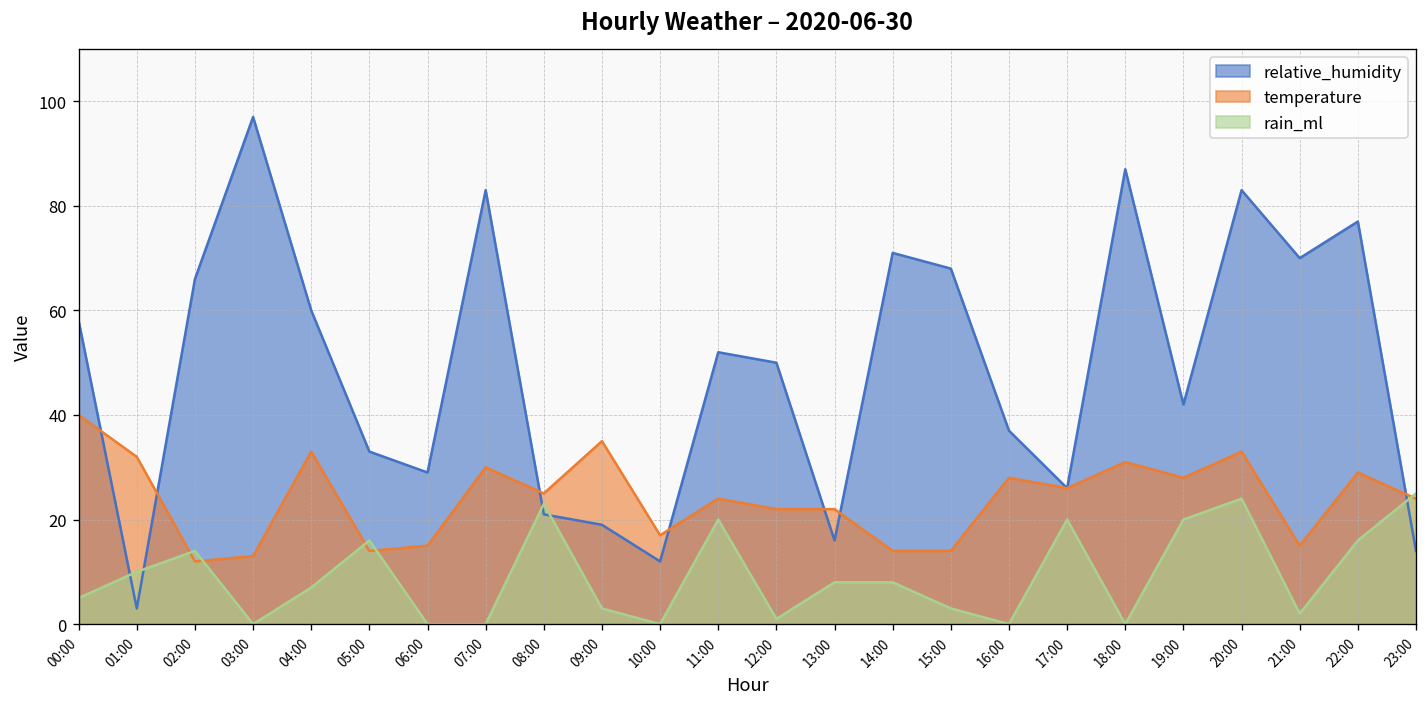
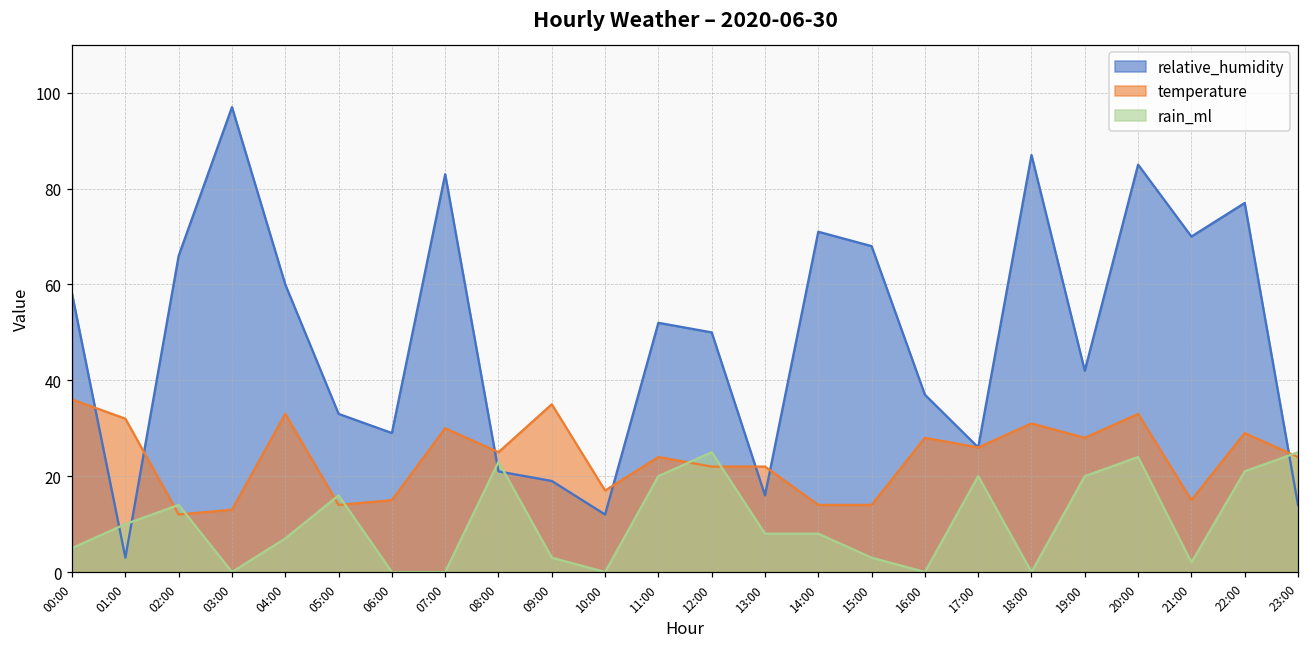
temperature, 00:00: 40 -> 36
rain_ml, 12:00: 1 -> 25
relative_humidity, 20:00: 83 -> 85
rain_ml, 22:00: 16 -> 21
